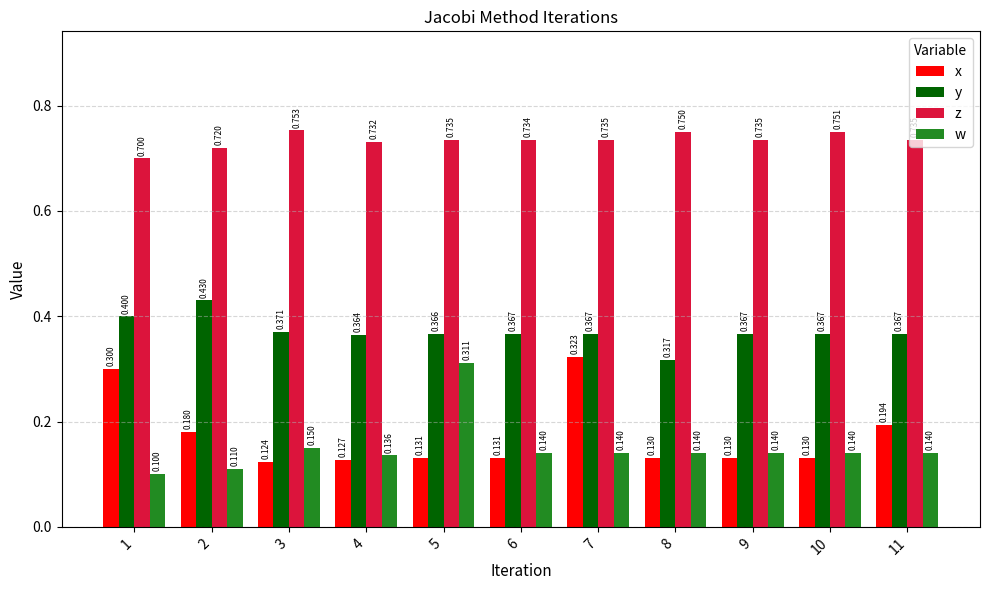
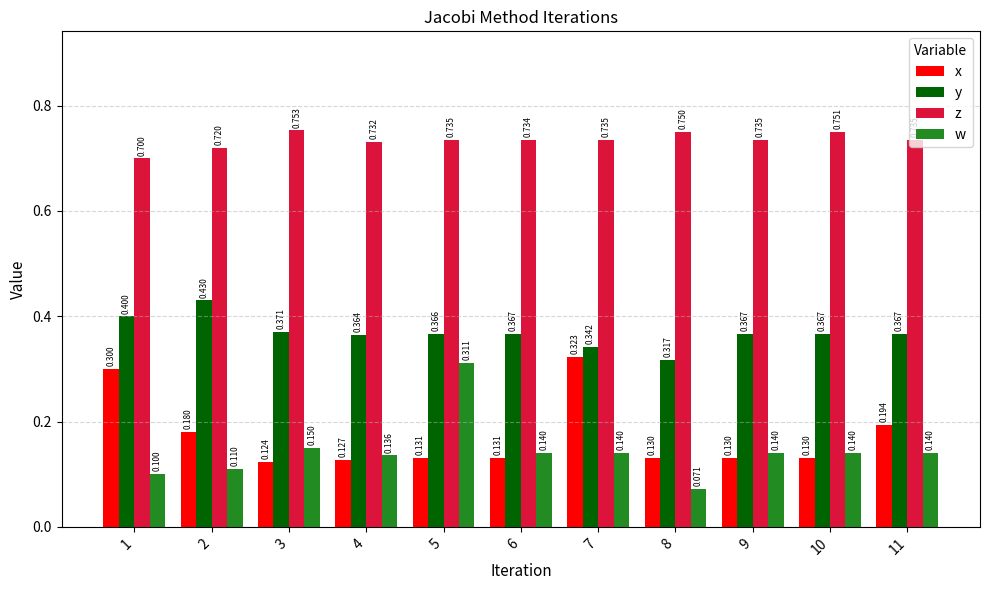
y, 7: 0.367 -> 0.342
w, 8: 0.140 -> 0.071
